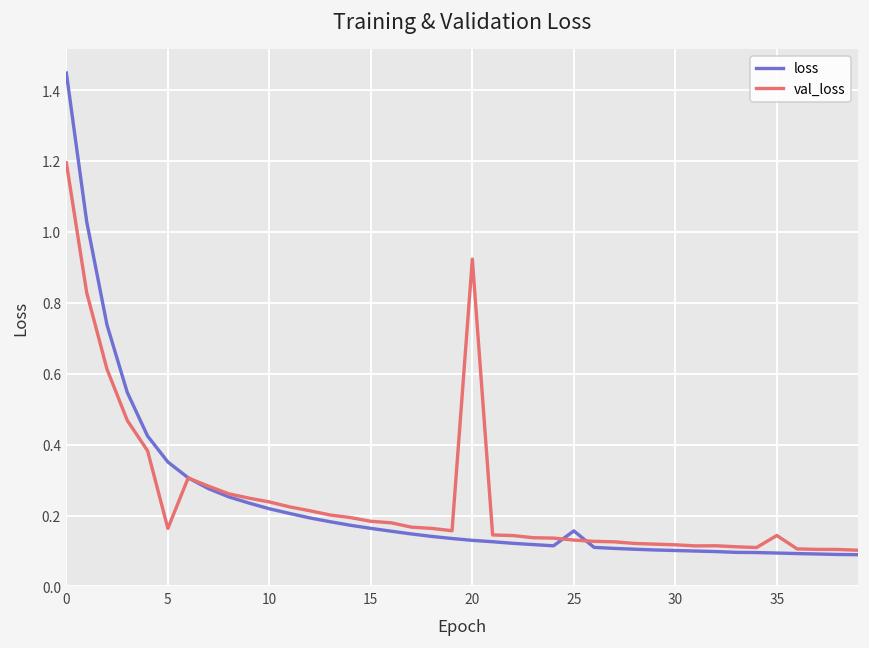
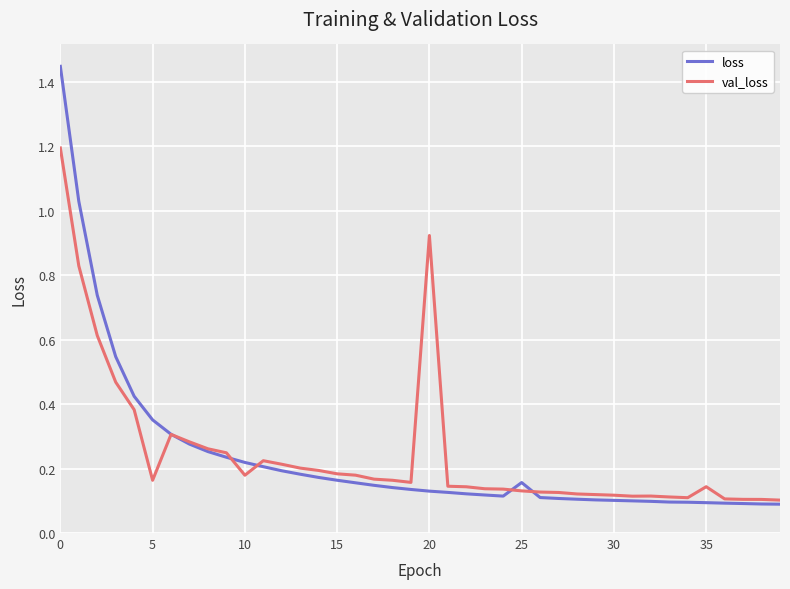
val_loss, 10: 0.24 -> 0.18
